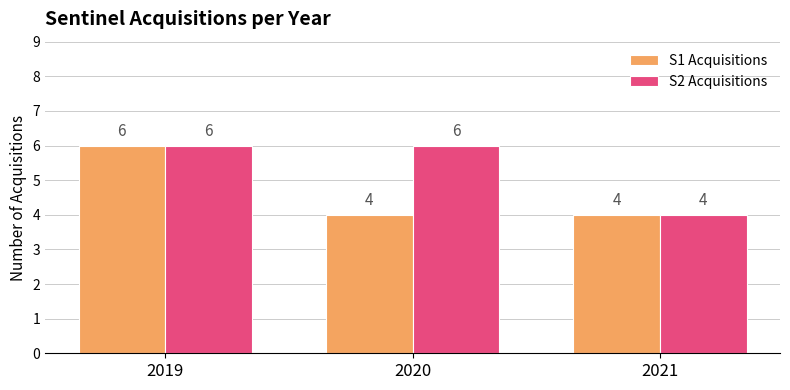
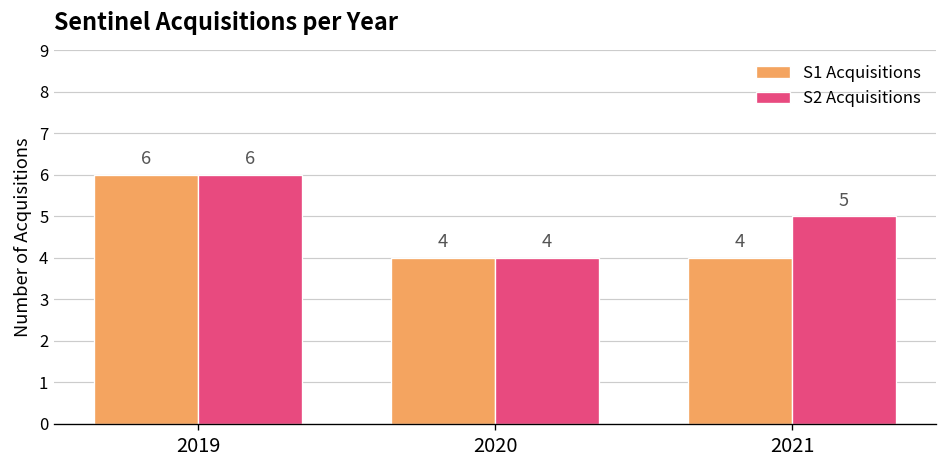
S2 Acquisitions, 2020: 6 -> 4
S2 Acquisitions, 2021: 4 -> 5
